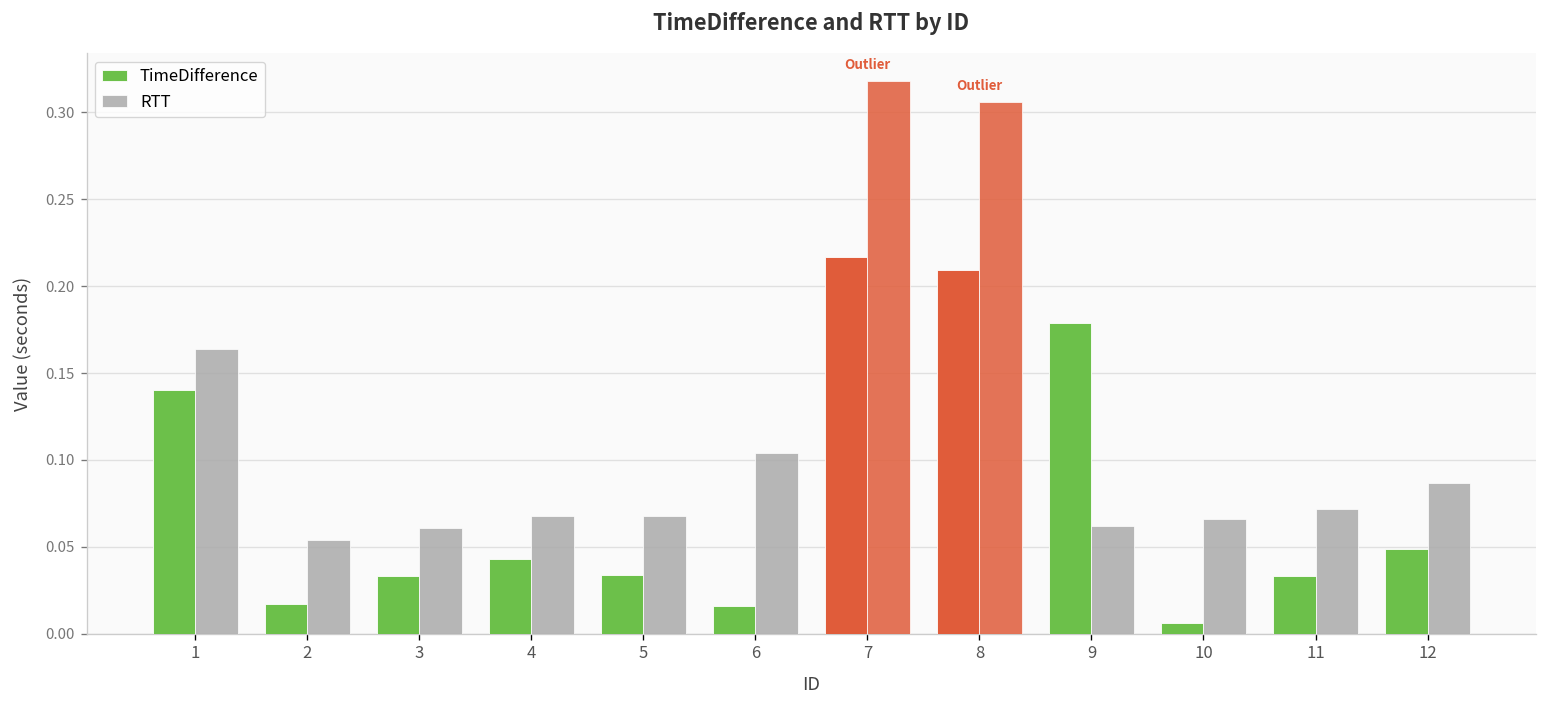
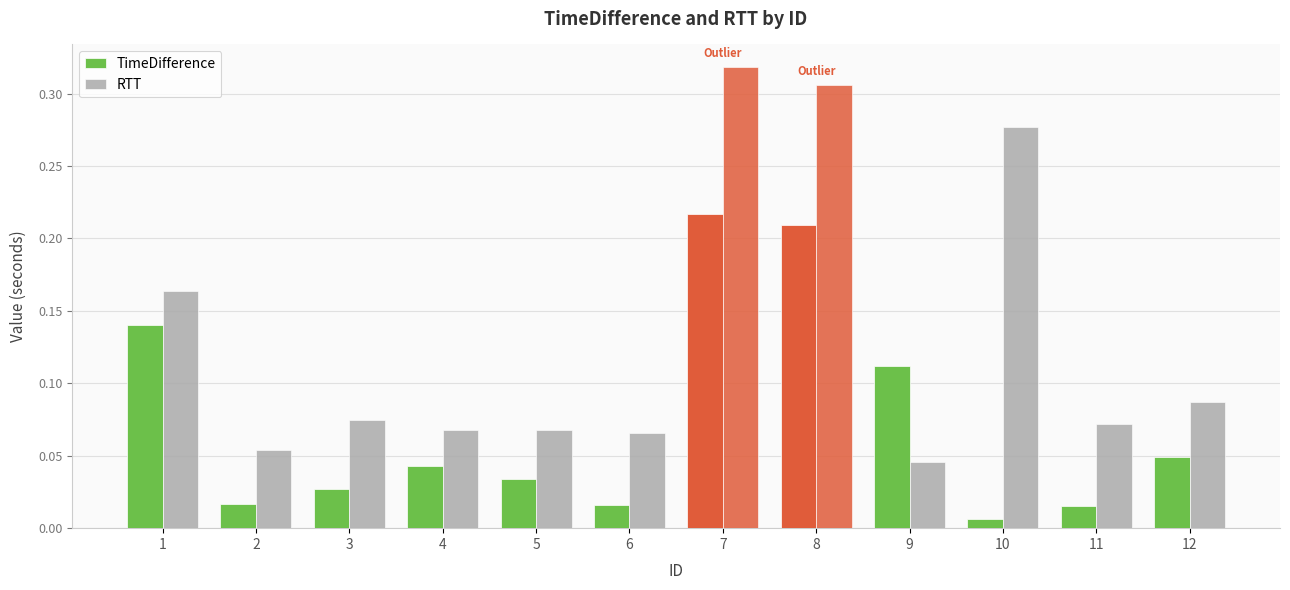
TimeDifference, 3: 0.034 -> 0.027
RTT, 3: 0.061 -> 0.075
RTT, 6: 0.104 -> 0.066
TimeDifference, 9: 0.179 -> 0.112
RTT, 9: 0.062 -> 0.046
RTT, 10: 0.066 -> 0.277
TimeDifference, 11: 0.033 -> 0.015
